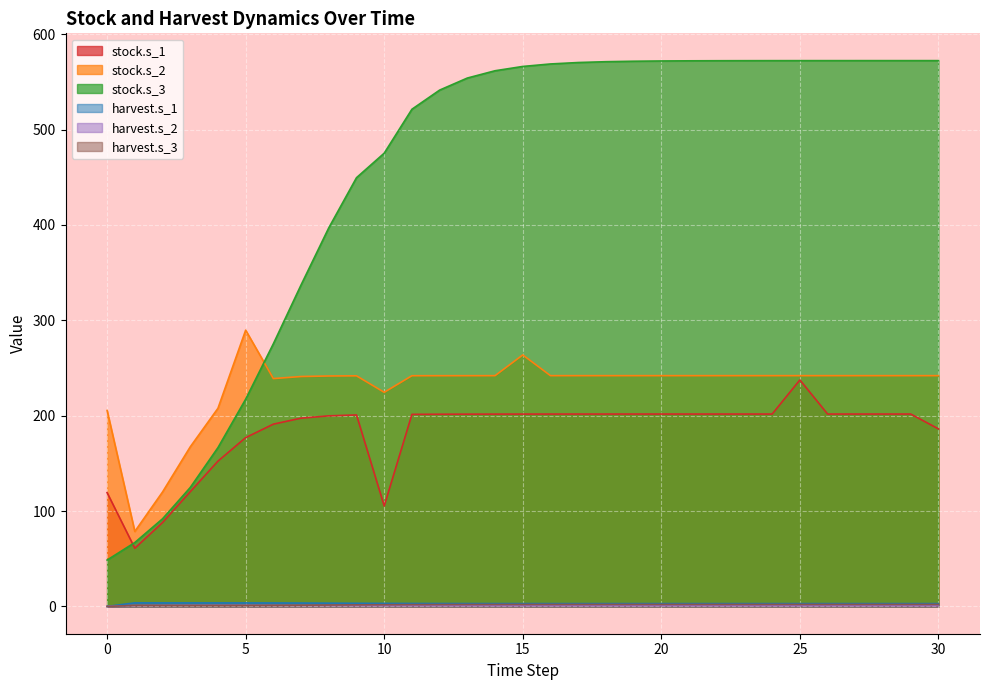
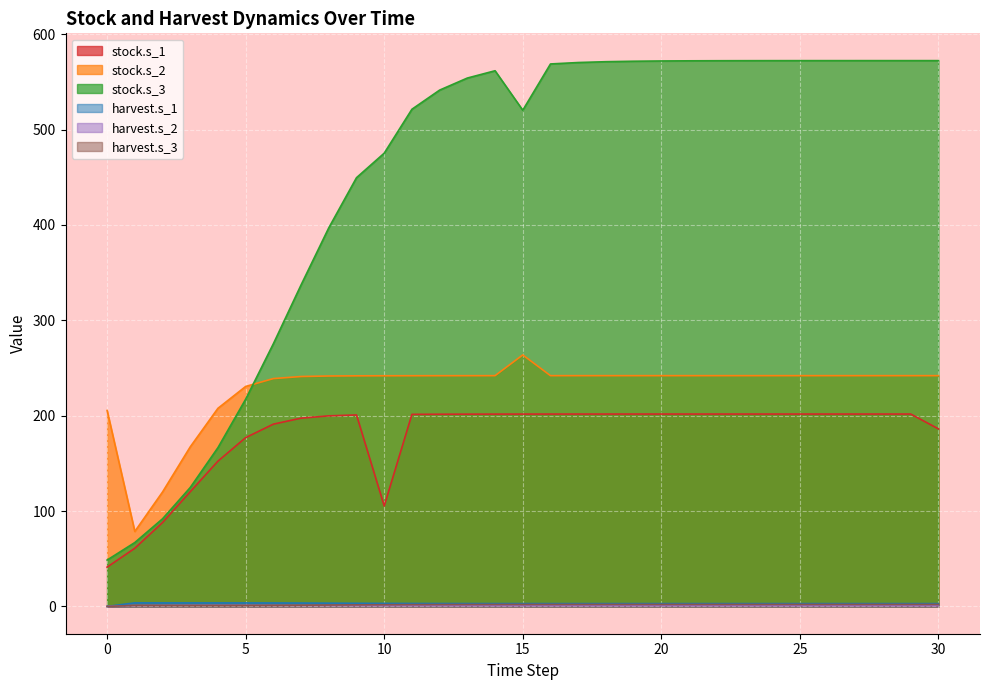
stock.s_1, 0: 120 -> 40
stock.s_2, 5: 290 -> 230
stock.s_2, 10: 220 -> 240
stock.s_3, 15: 570 -> 520
stock.s_1, 25: 240 -> 200
